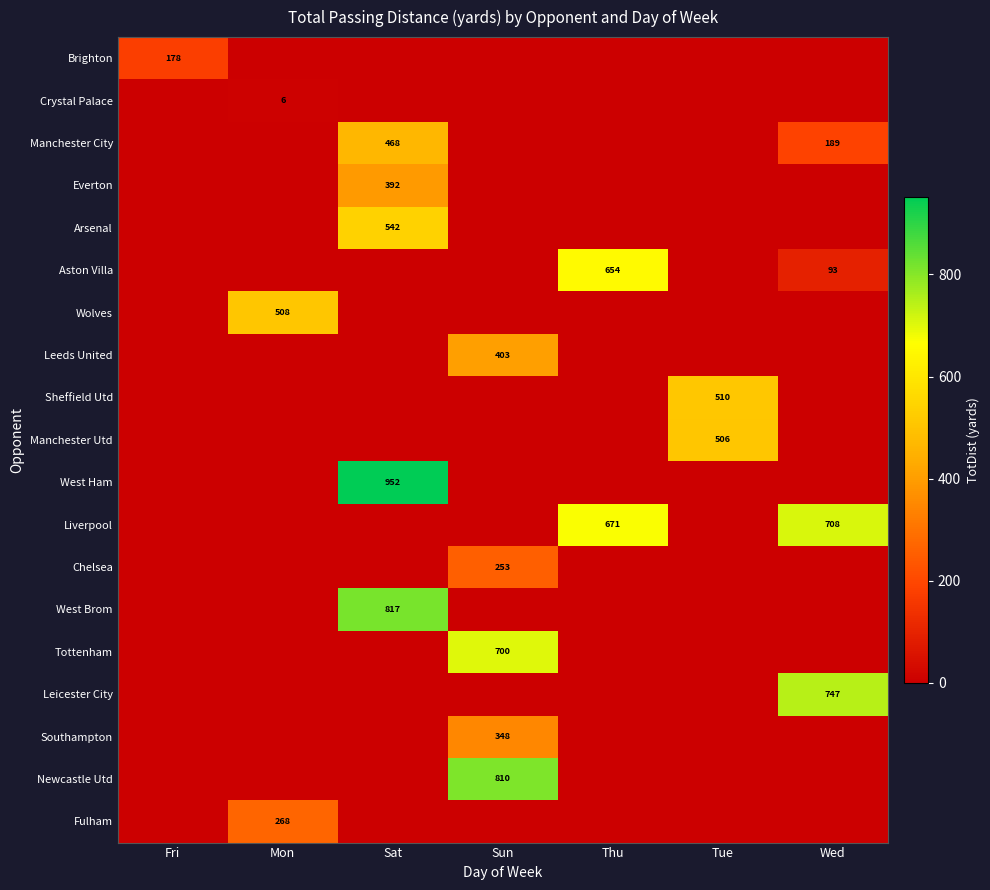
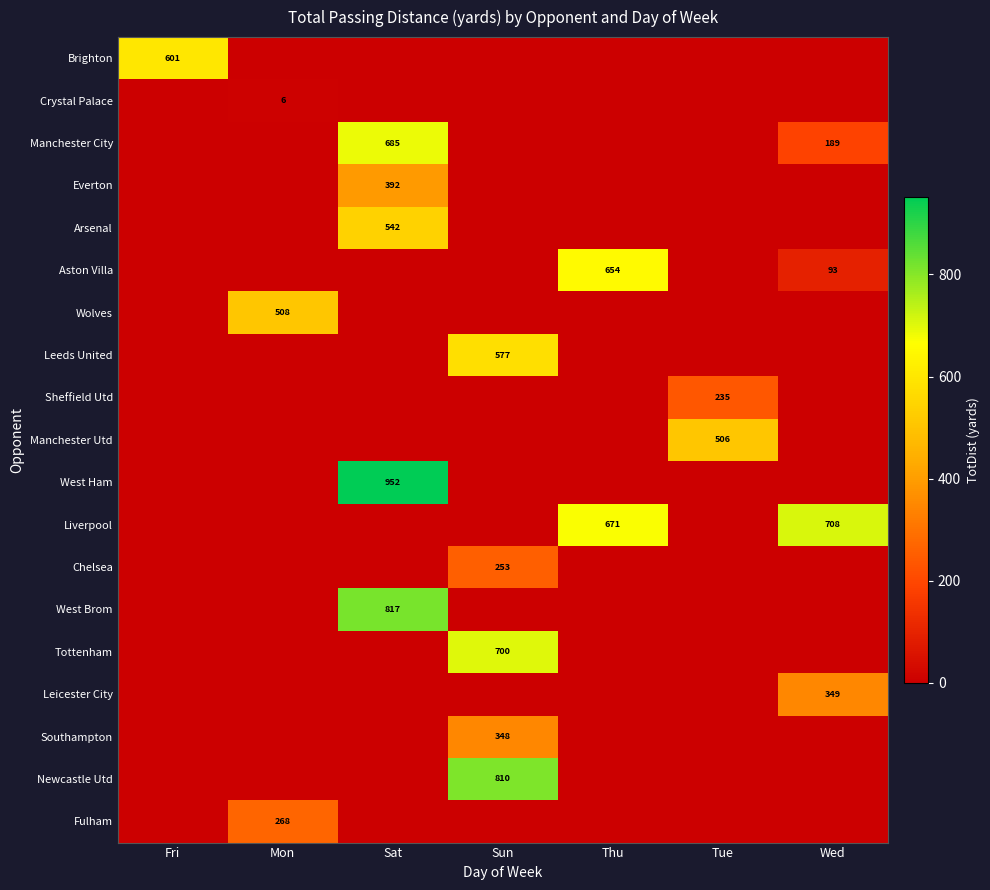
Brighton, Fri: 178 -> 601
Manchester City, Sat: 468 -> 685
Leeds United, Sun: 403 -> 577
Sheffield Utd, Tue: 510 -> 235
Leicester City, Wed: 747 -> 349
